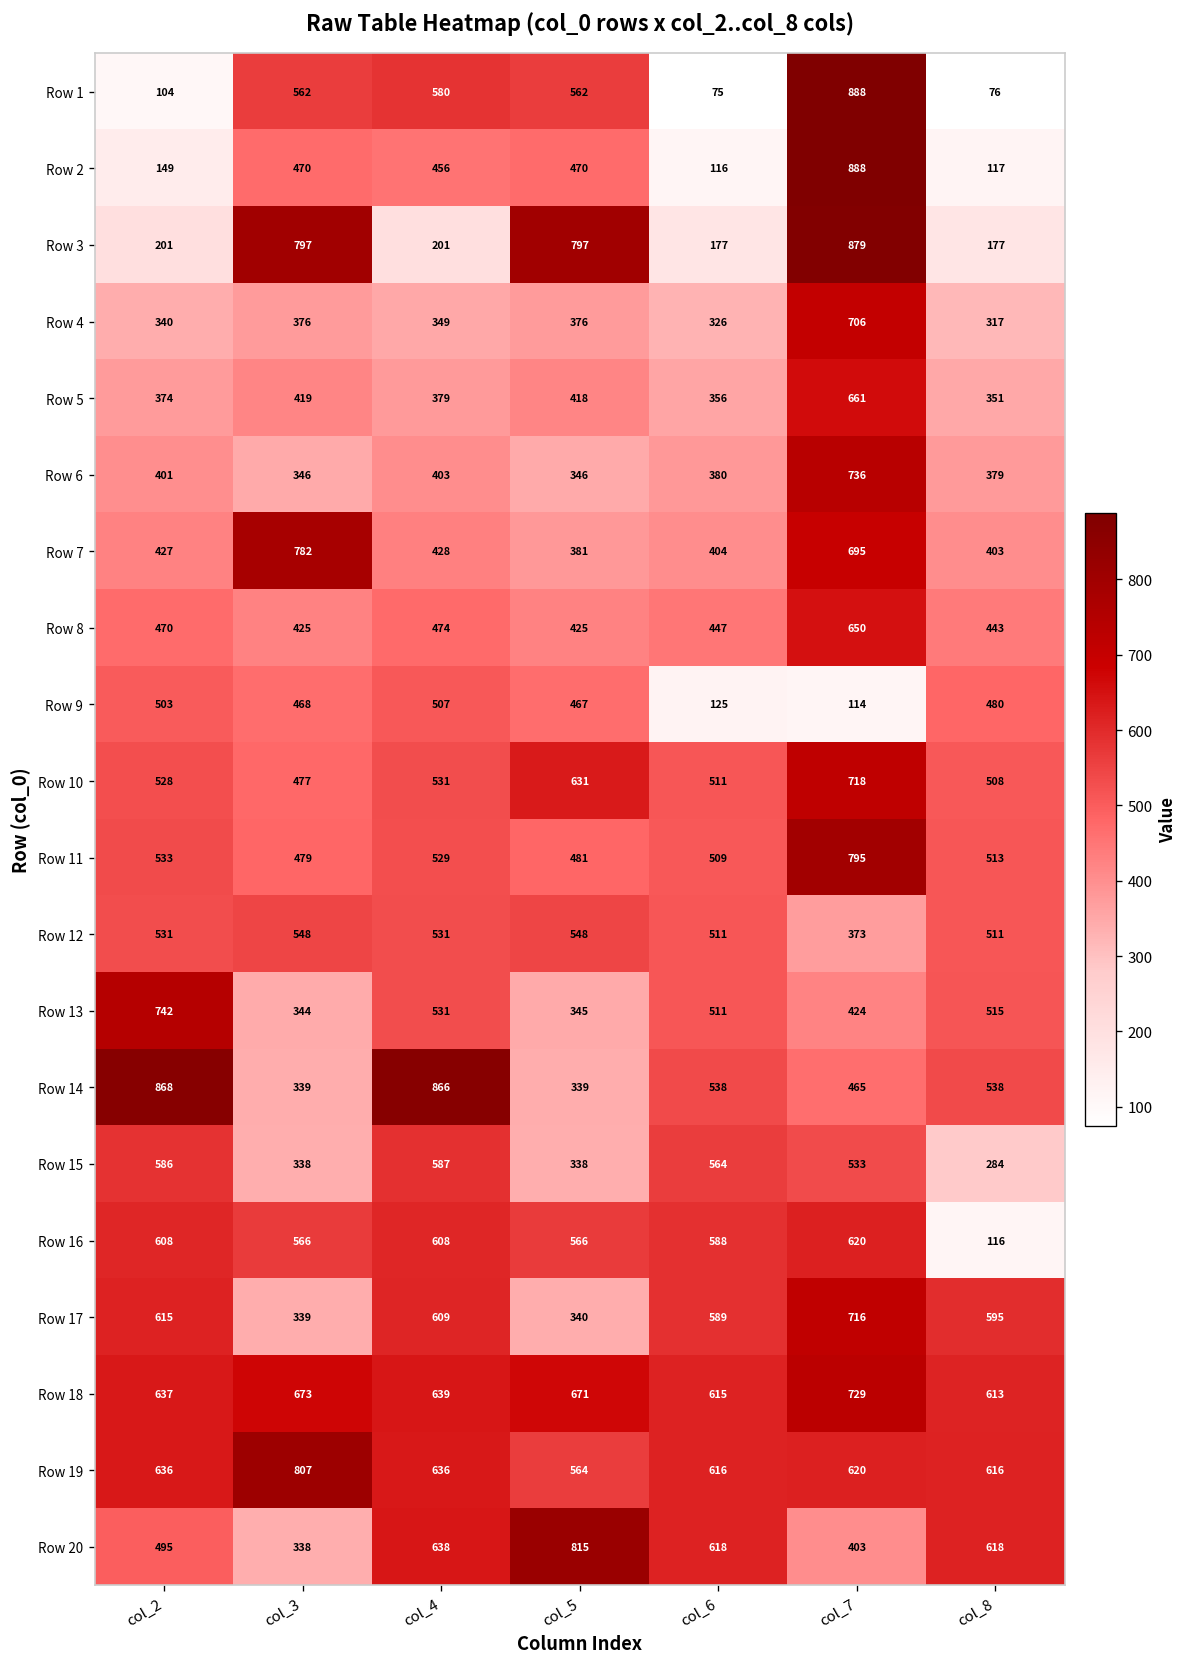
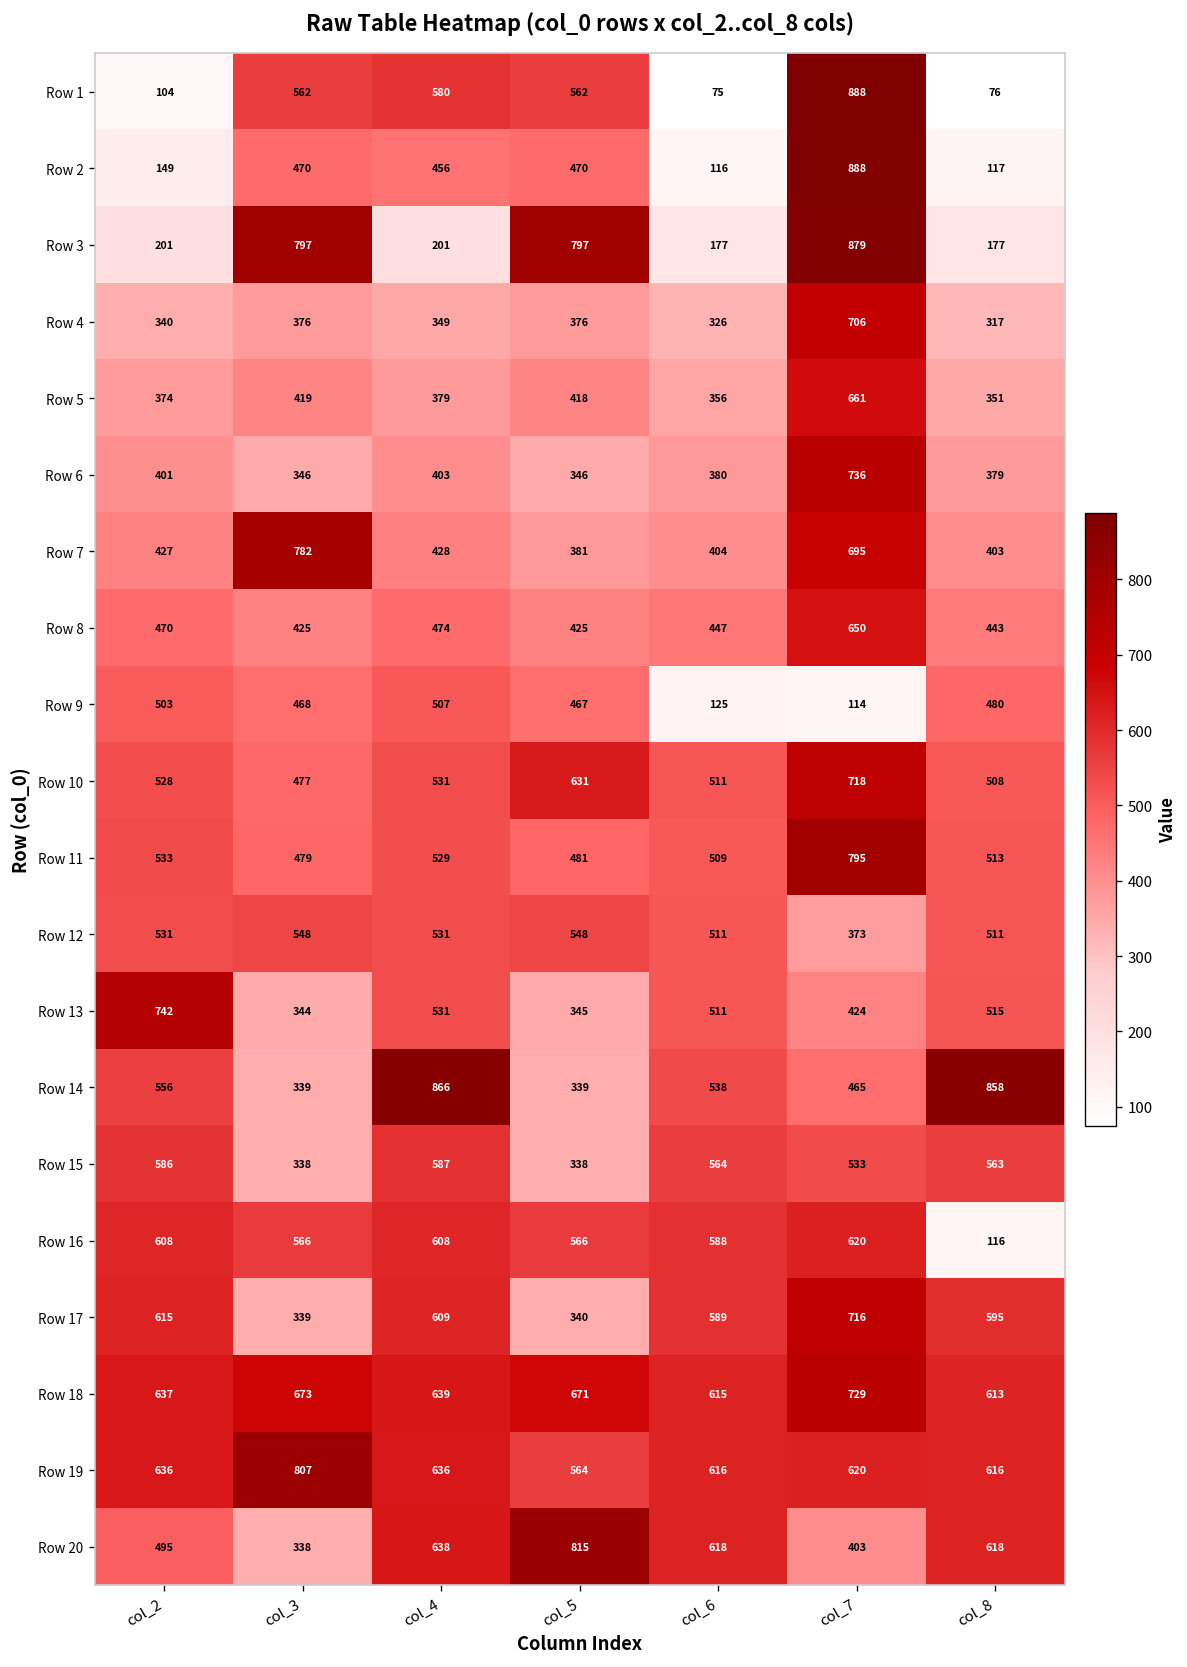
Row 14, col_2: 868 -> 556
Row 14, col_8: 538 -> 858
Row 15, col_8: 284 -> 563
